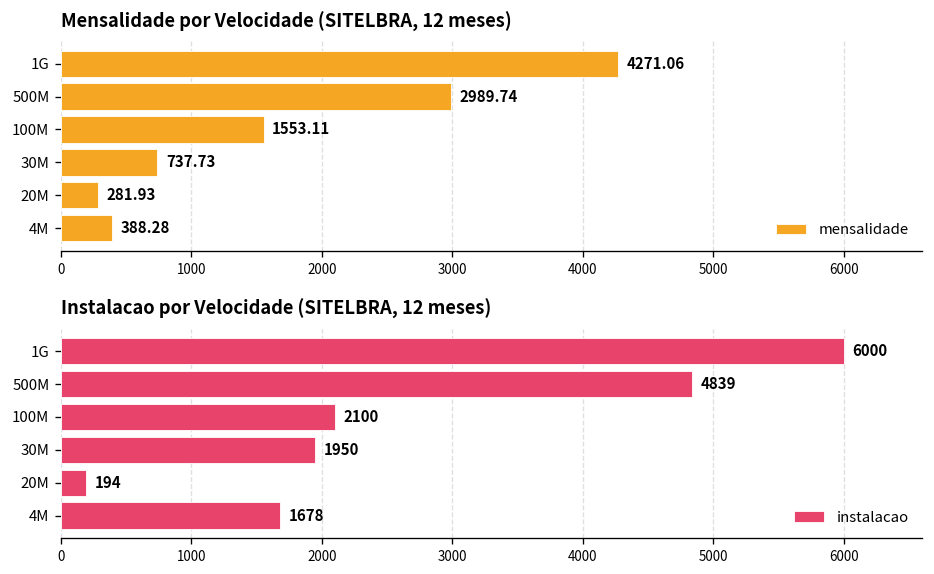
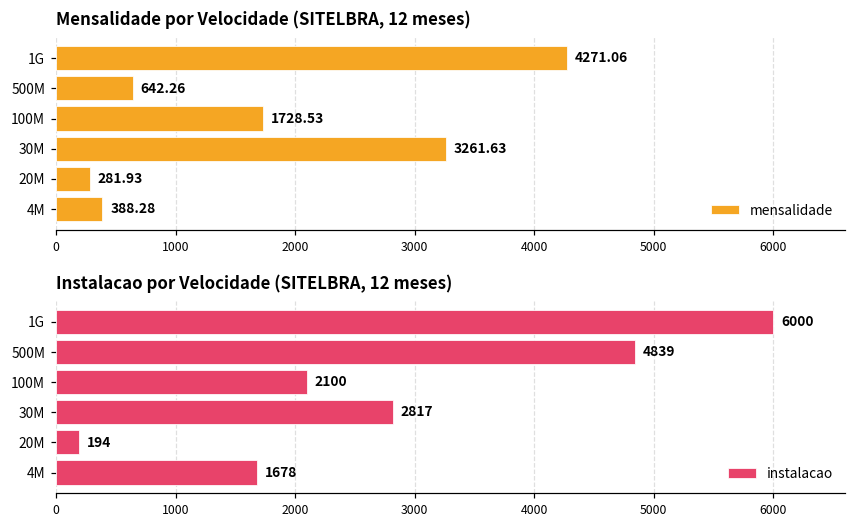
Mensalidade por Velocidade (SITELBRA, 12 meses), 500M: 2989.74 -> 642.26
Mensalidade por Velocidade (SITELBRA, 12 meses), 100M: 1553.11 -> 1728.53
Mensalidade por Velocidade (SITELBRA, 12 meses), 30M: 737.73 -> 3261.63
Instalacao por Velocidade (SITELBRA, 12 meses), 30M: 1950 -> 2817
